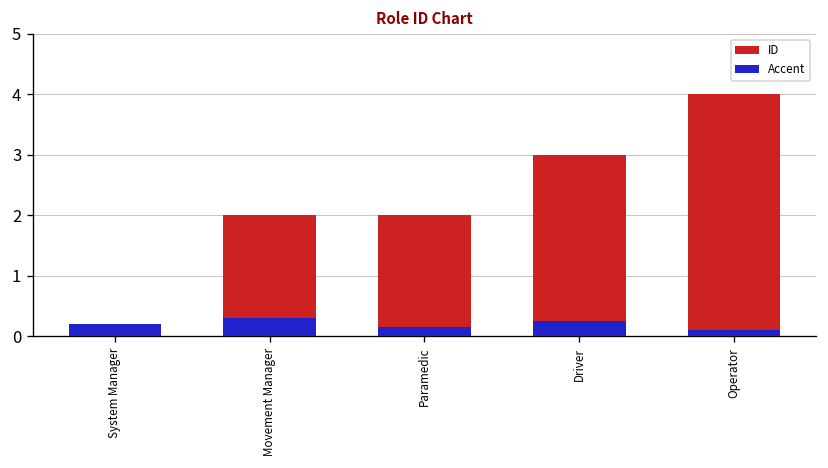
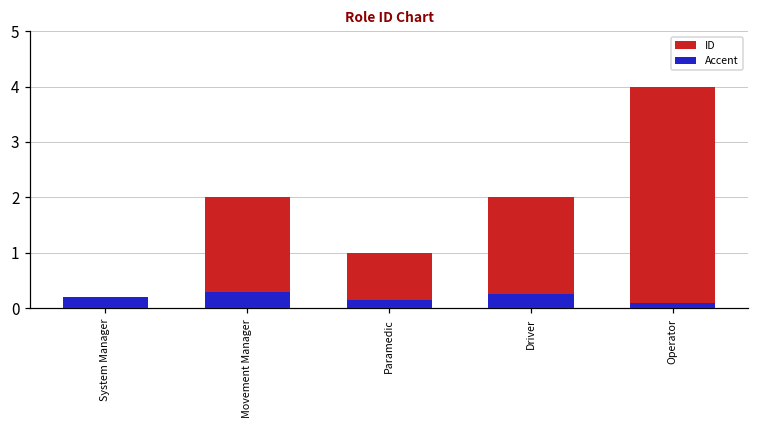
ID, Paramedic: 2 -> 1
ID, Driver: 3 -> 2
